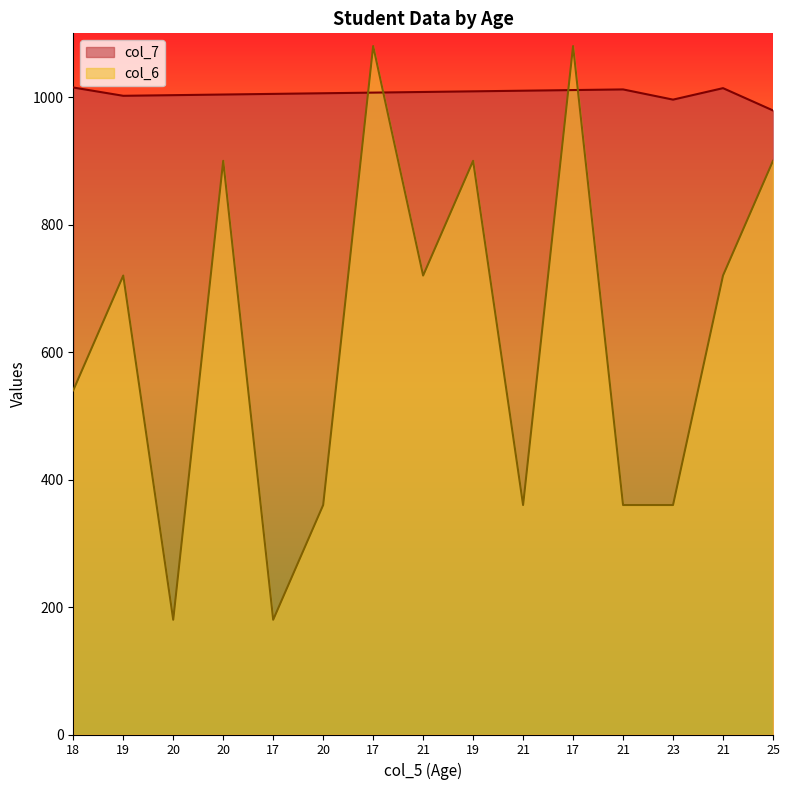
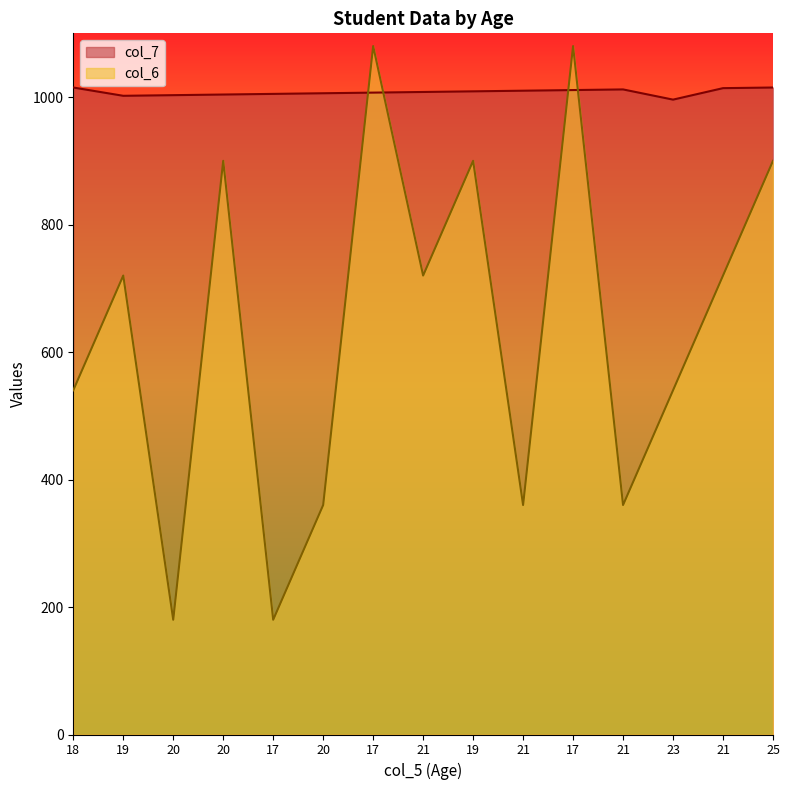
col_6, 23: 360 -> 540
col_7, 25: 980 -> 1020
